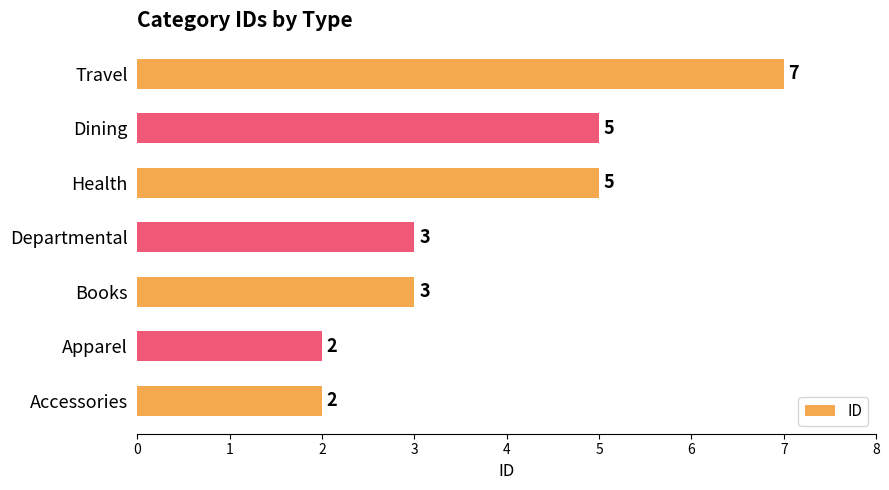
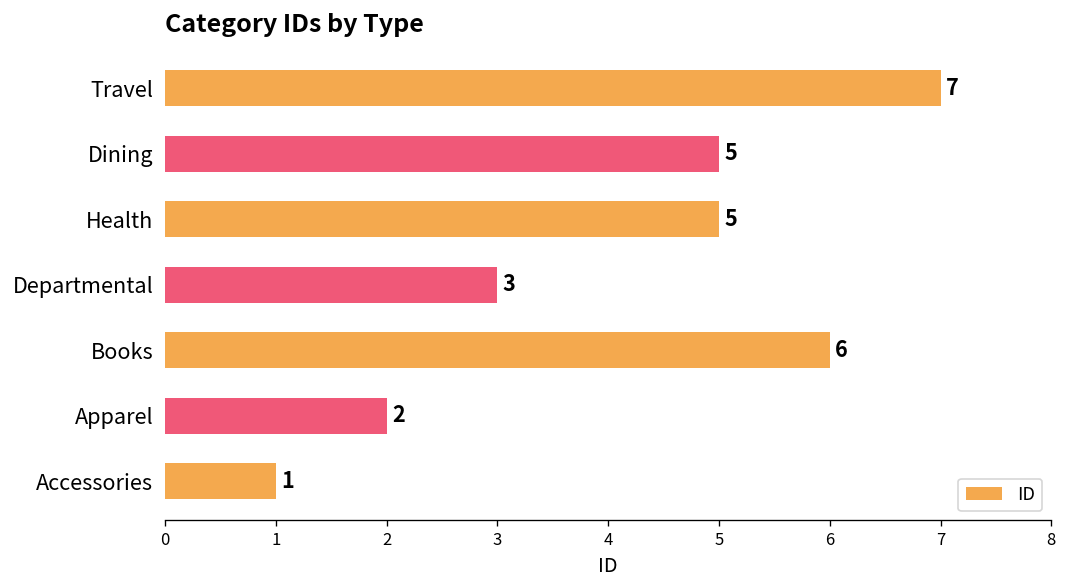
Books: 3 -> 6
Accessories: 2 -> 1
